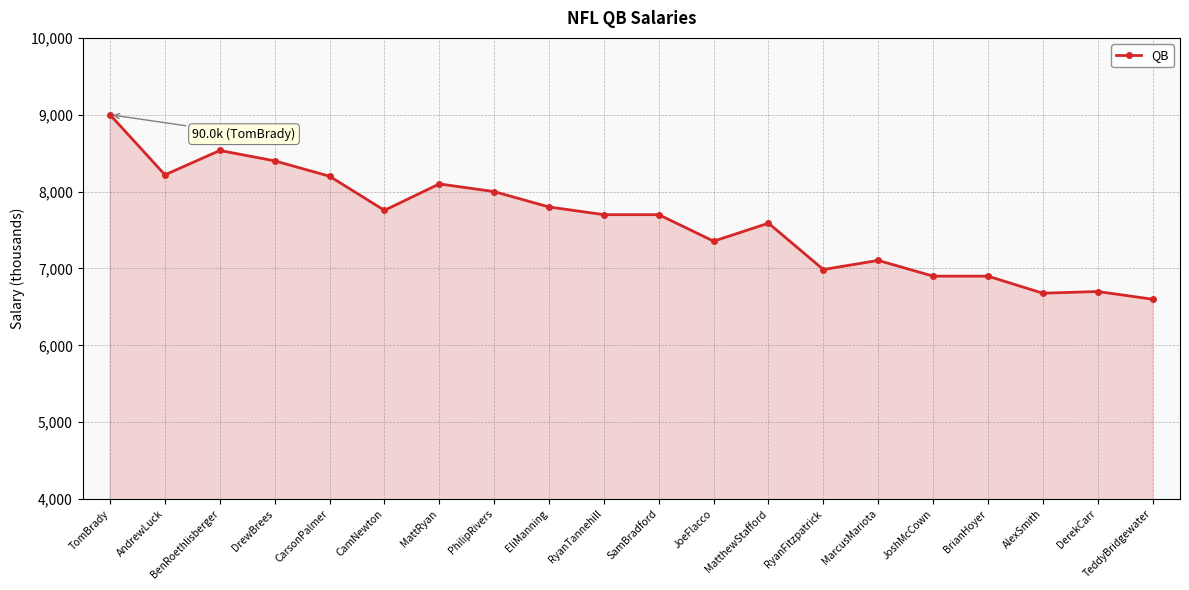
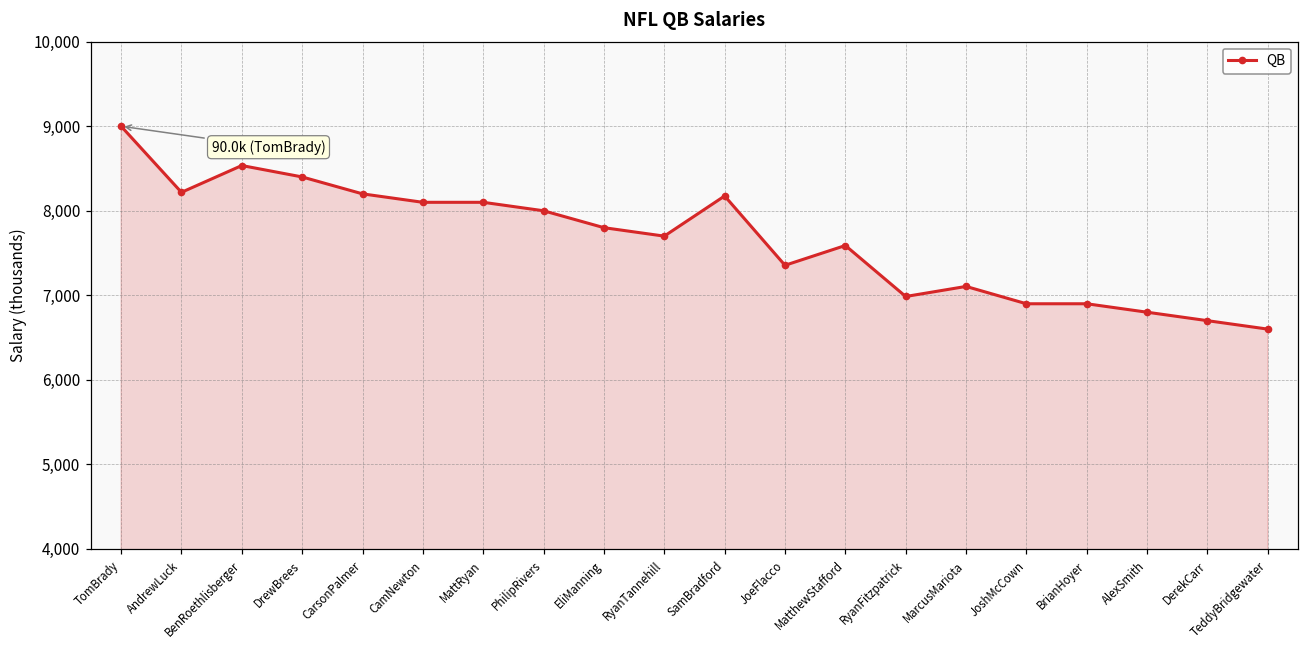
CamNewton: 7,800 -> 8,100
SamBradford: 7,700 -> 8,200
AlexSmith: 6,700 -> 6,800
